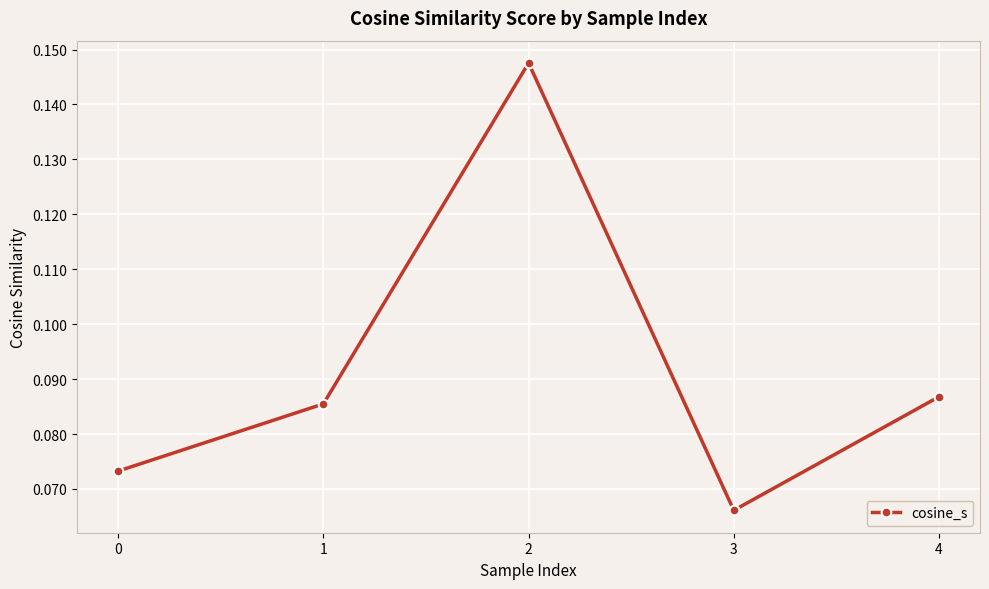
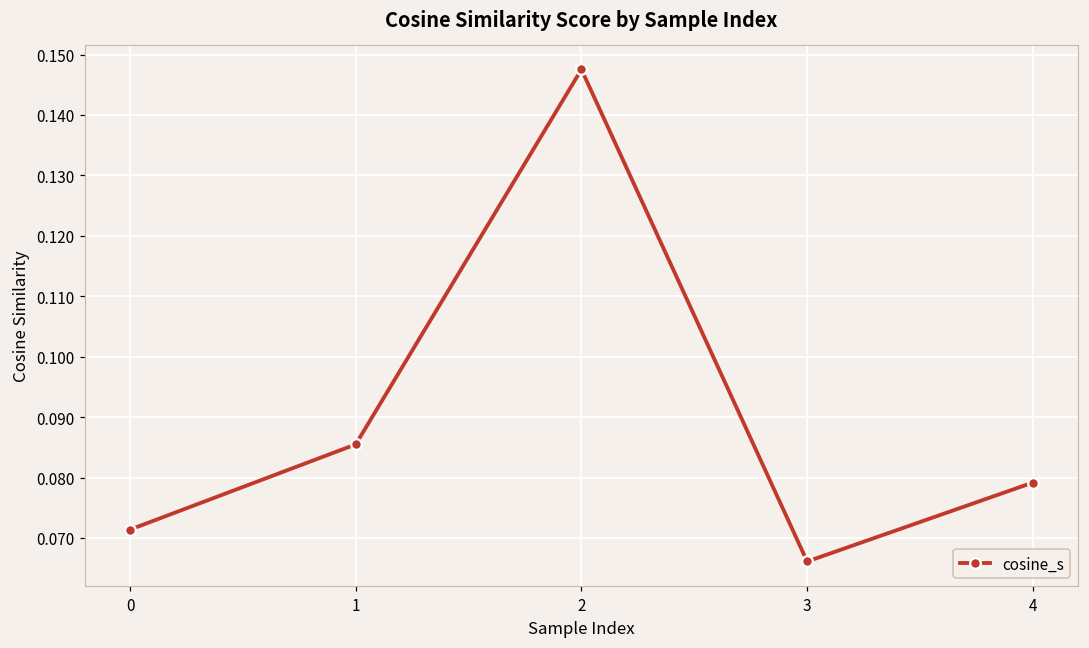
0: 0.073 -> 0.071
4: 0.087 -> 0.079
